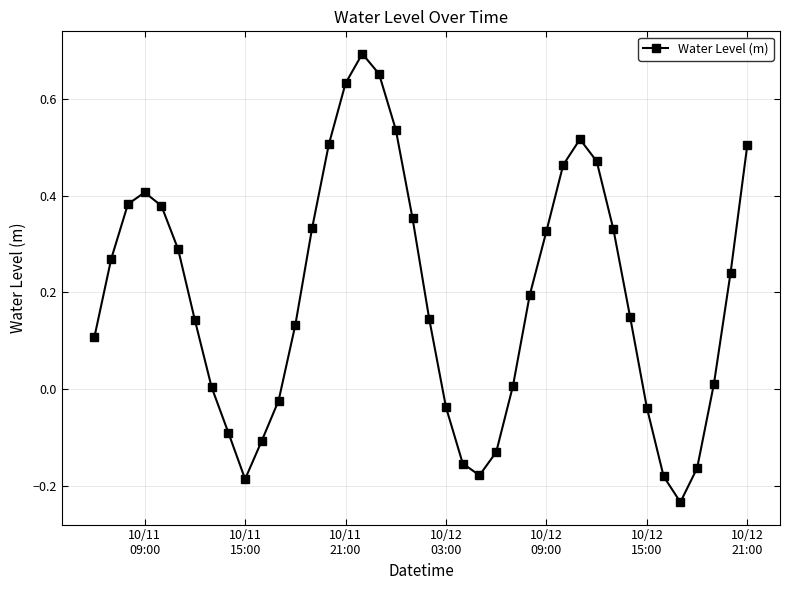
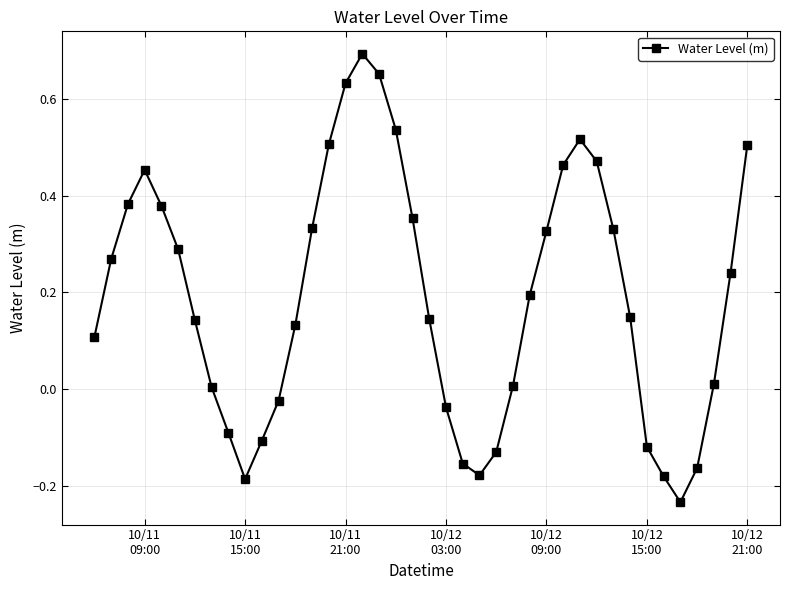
10/11 09:00: 0.41 -> 0.45
10/12 15:00: -0.04 -> -0.12
